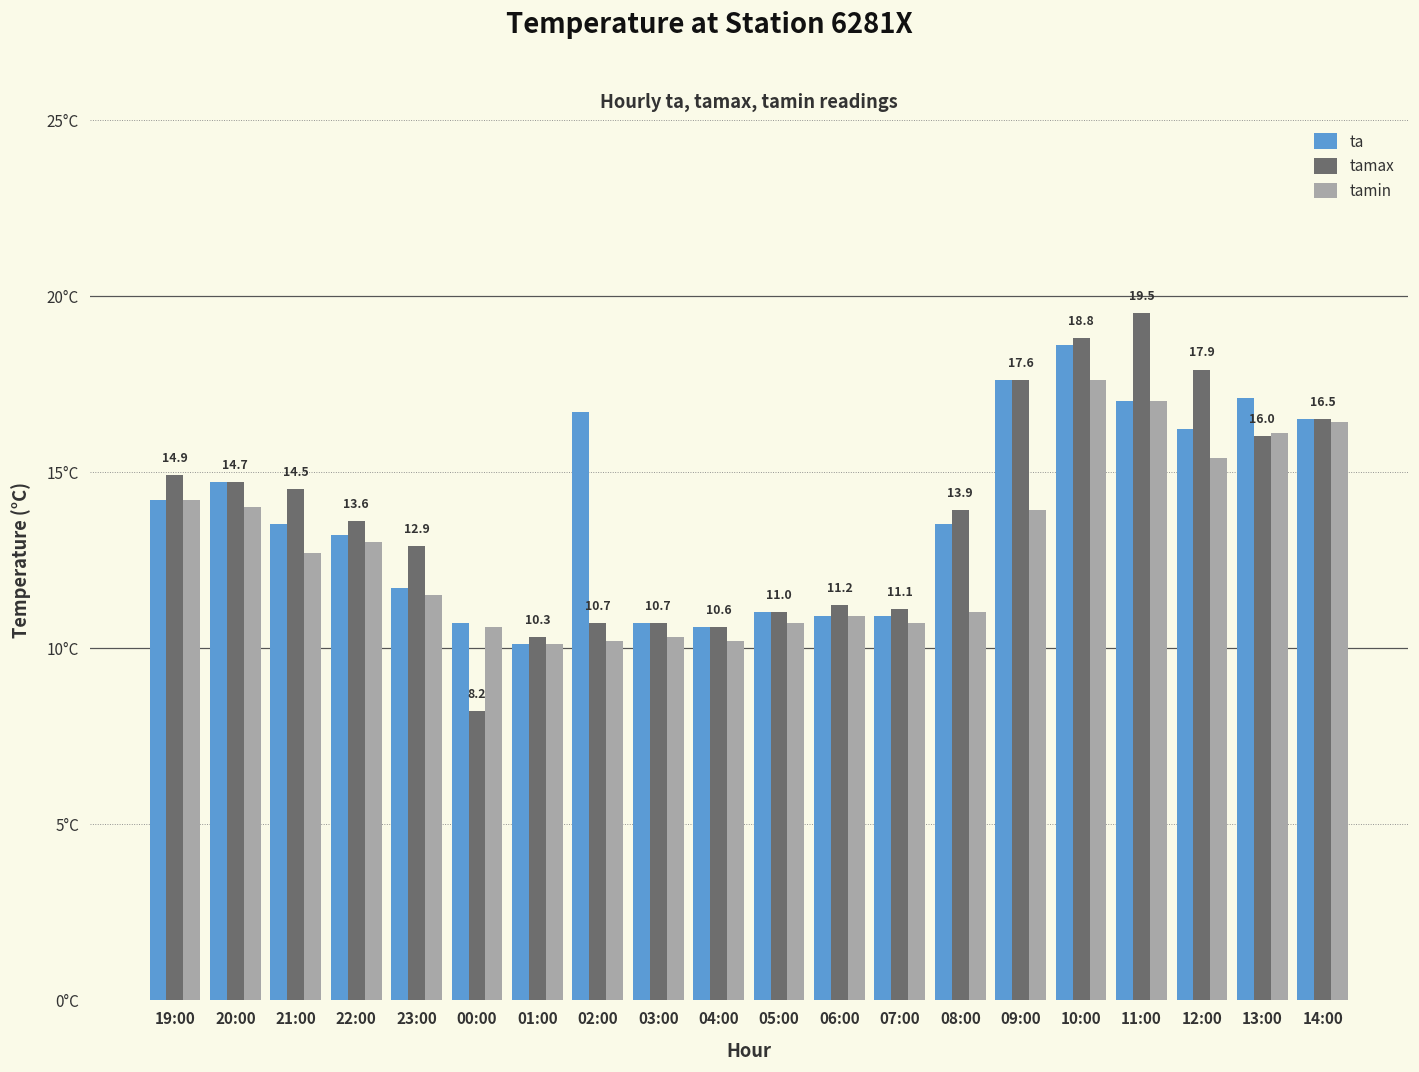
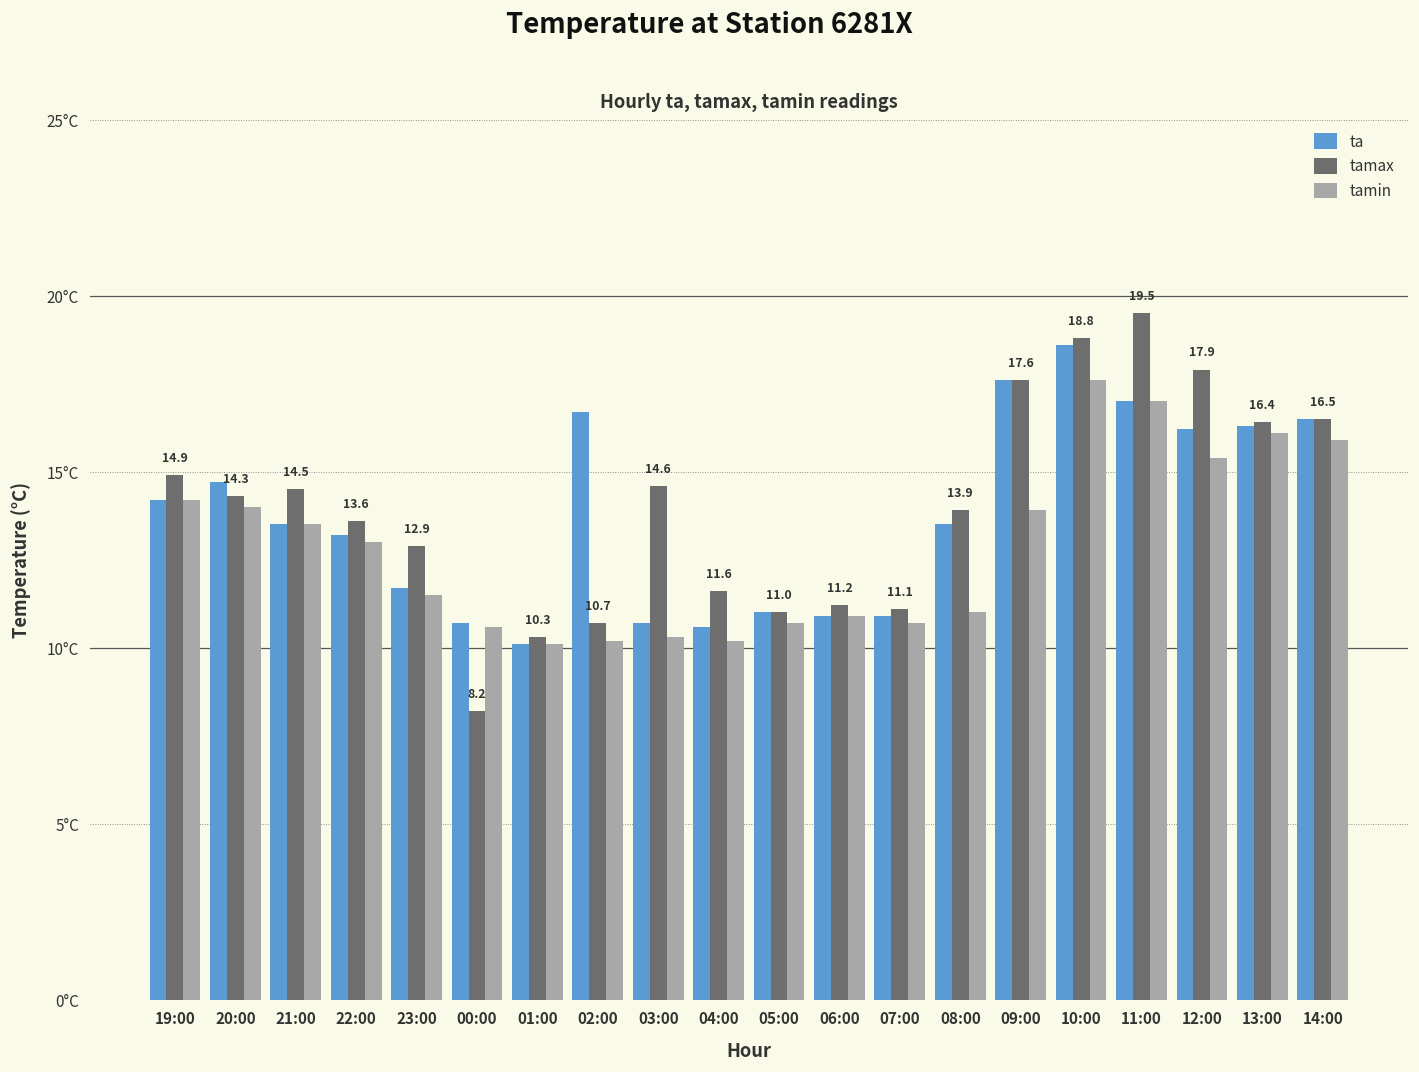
tamax, 20:00: 14.7 -> 14.3
tamin, 21:00: 12.7°C -> 13.5°C
tamax, 03:00: 10.7 -> 14.6
tamax, 04:00: 10.6 -> 11.6
ta, 13:00: 17.1°C -> 16.3°C
tamax, 13:00: 16.0 -> 16.4
tamin, 14:00: 16.4°C -> 15.9°C
